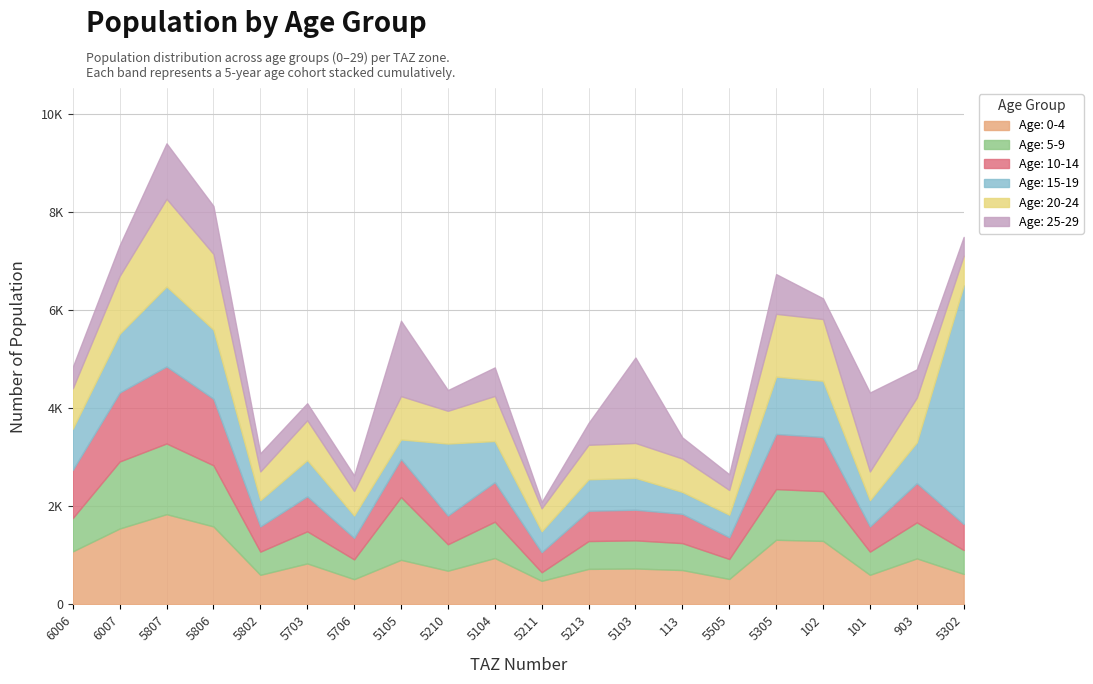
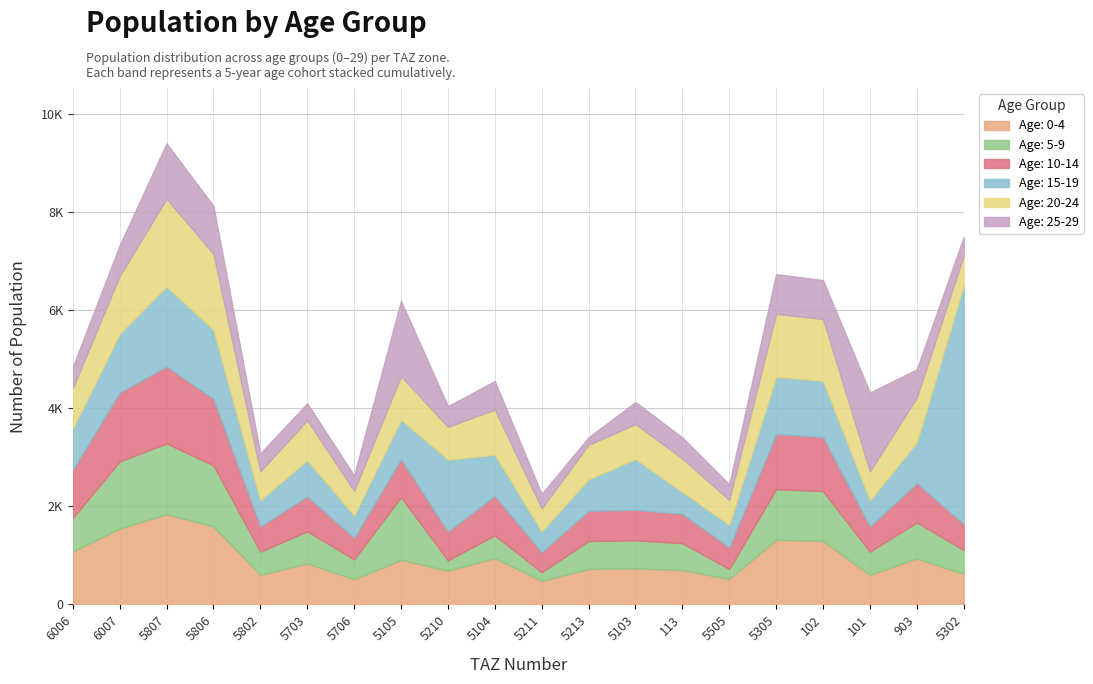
Age: 15-19, 5105: 400 -> 800
Age: 5-9, 5210: 500 -> 200
Age: 5-9, 5104: 700 -> 500
Age: 25-29, 5211: 100 -> 300
Age: 25-29, 5213: 400 -> 200
Age: 15-19, 5103: 600 -> 1000
Age: 25-29, 5103: 1700 -> 500
Age: 5-9, 5505: 400 -> 200
Age: 25-29, 102: 400 -> 800
